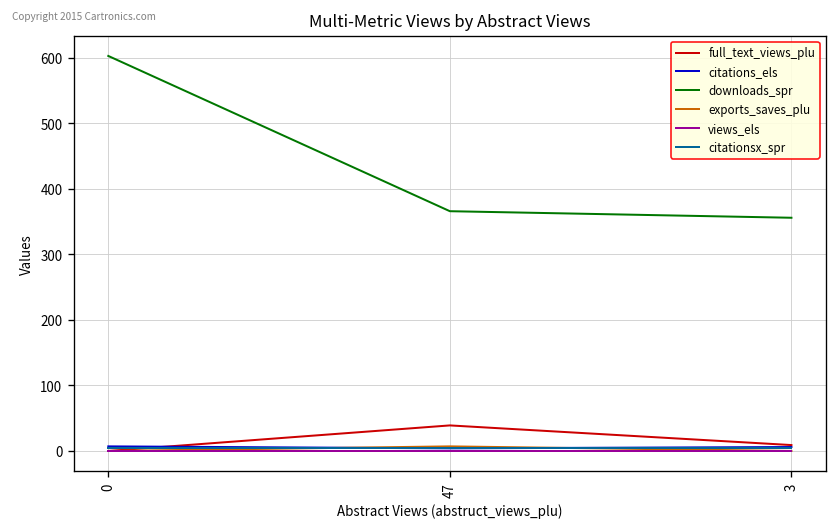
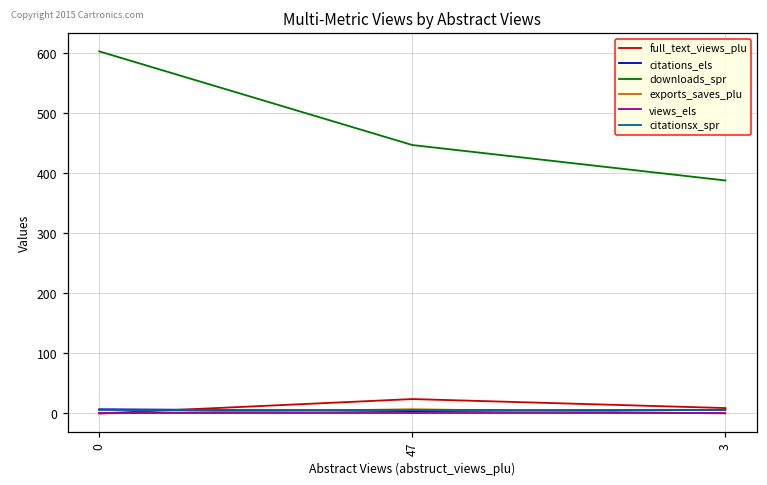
full_text_views_plu, 47: 40 -> 20
downloads_spr, 47: 370 -> 450
downloads_spr, 3: 360 -> 390
